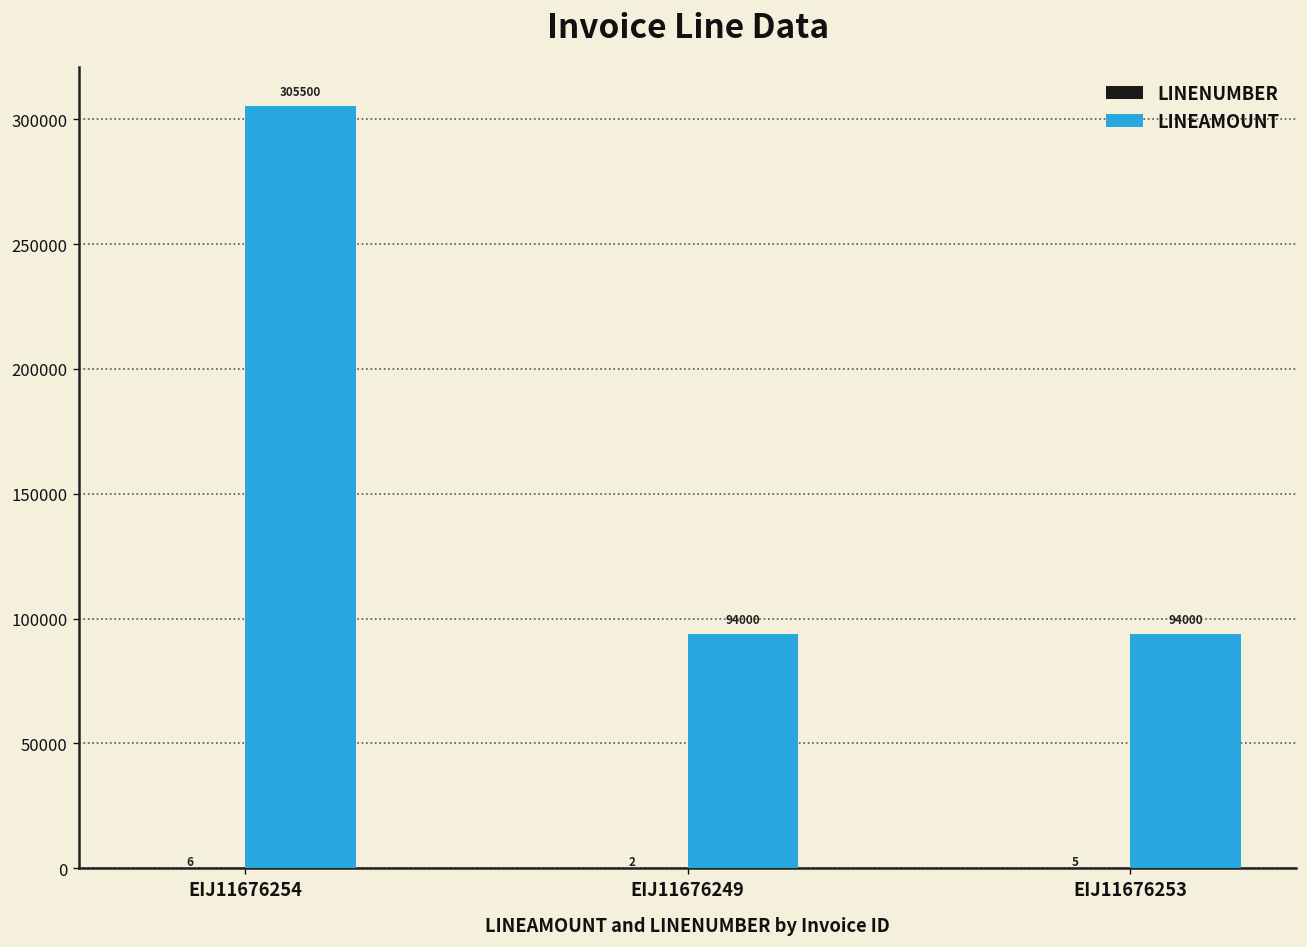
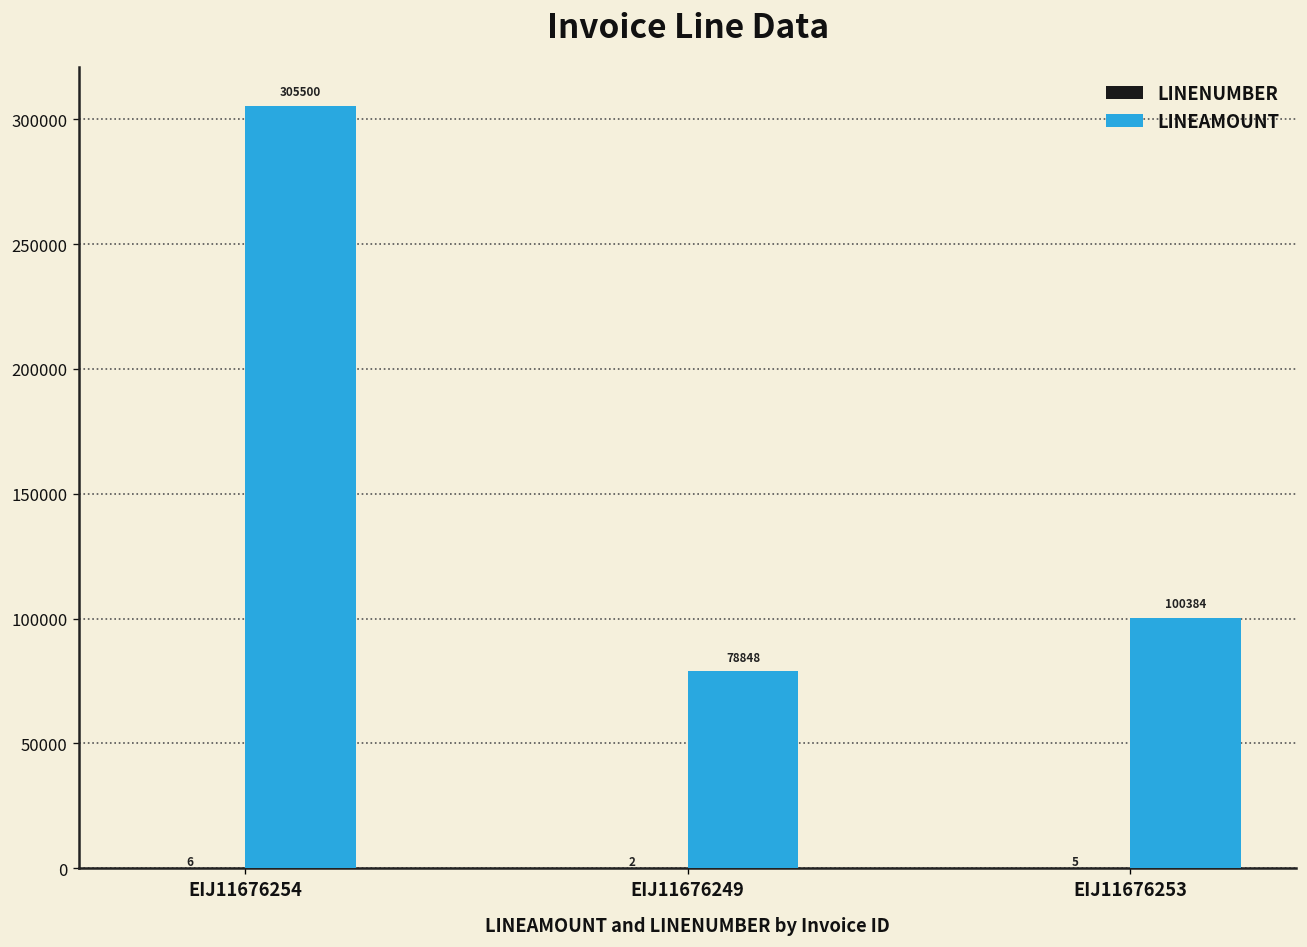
LINEAMOUNT, EIJ11676249: 94000 -> 78848
LINEAMOUNT, EIJ11676253: 94000 -> 100384
